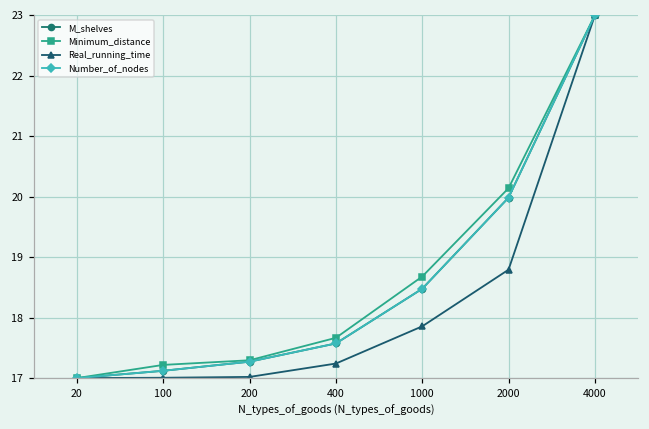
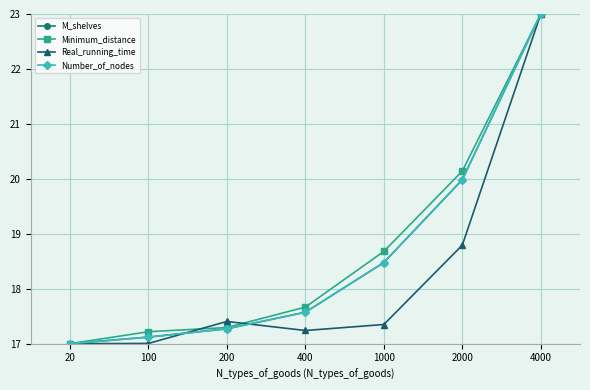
Real_running_time, 200: 17.0 -> 17.4
Real_running_time, 1000: 17.9 -> 17.3
